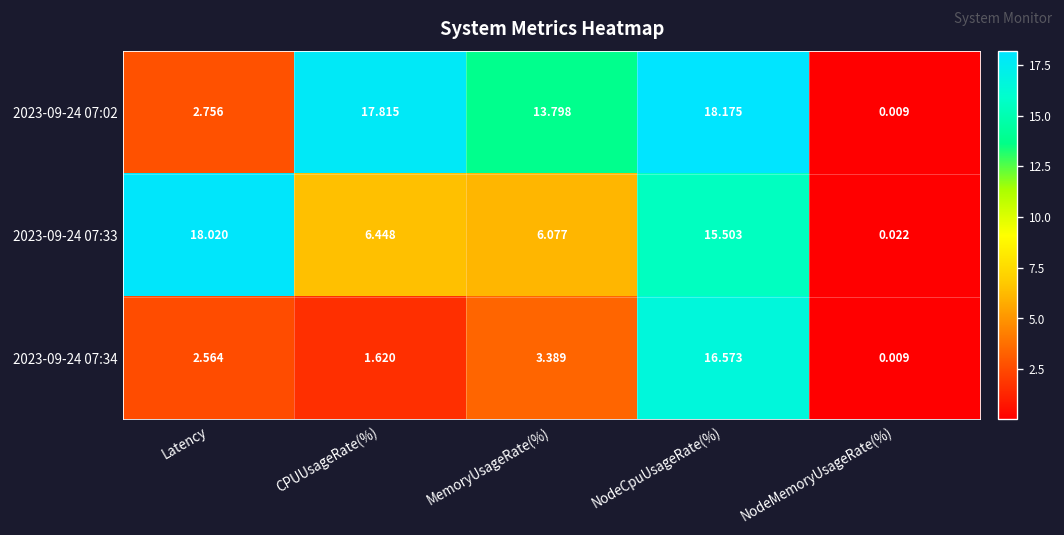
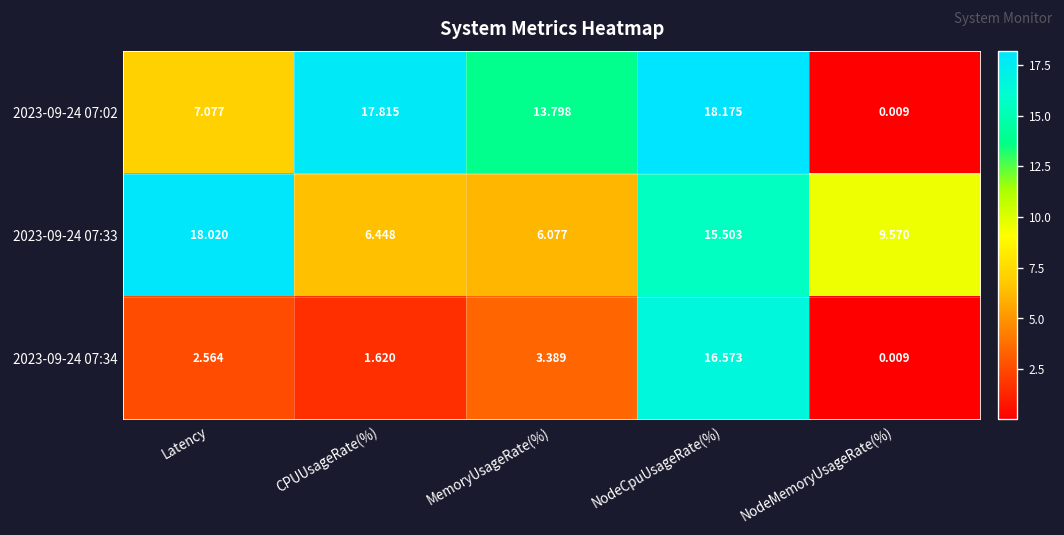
2023-09-24 07:02, Latency: 2.756 -> 7.077
2023-09-24 07:33, NodeMemoryUsageRate(%): 0.022 -> 9.570
